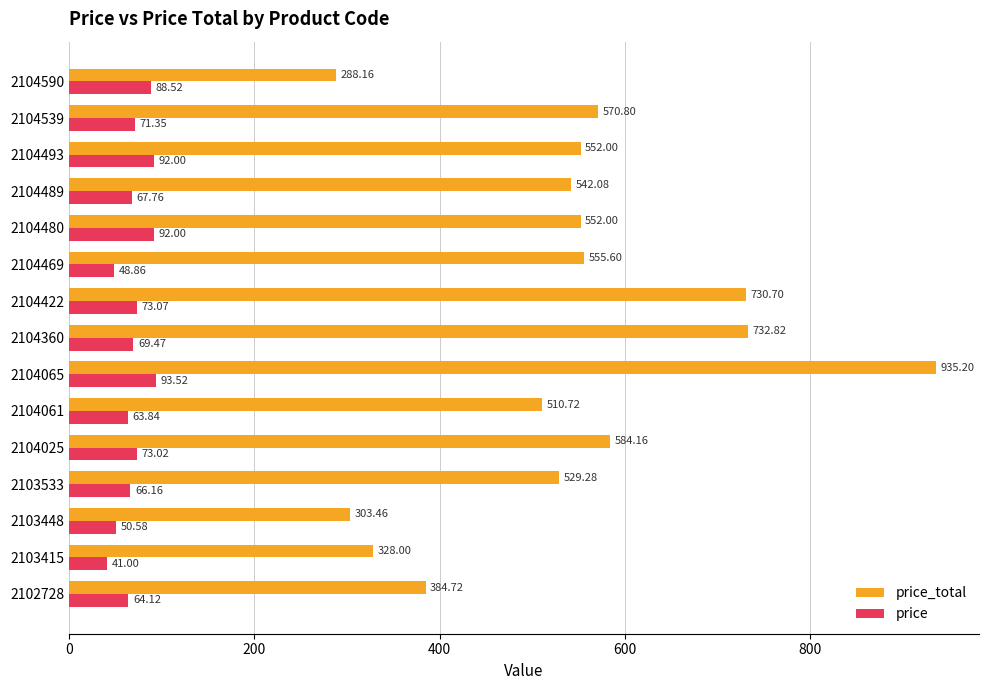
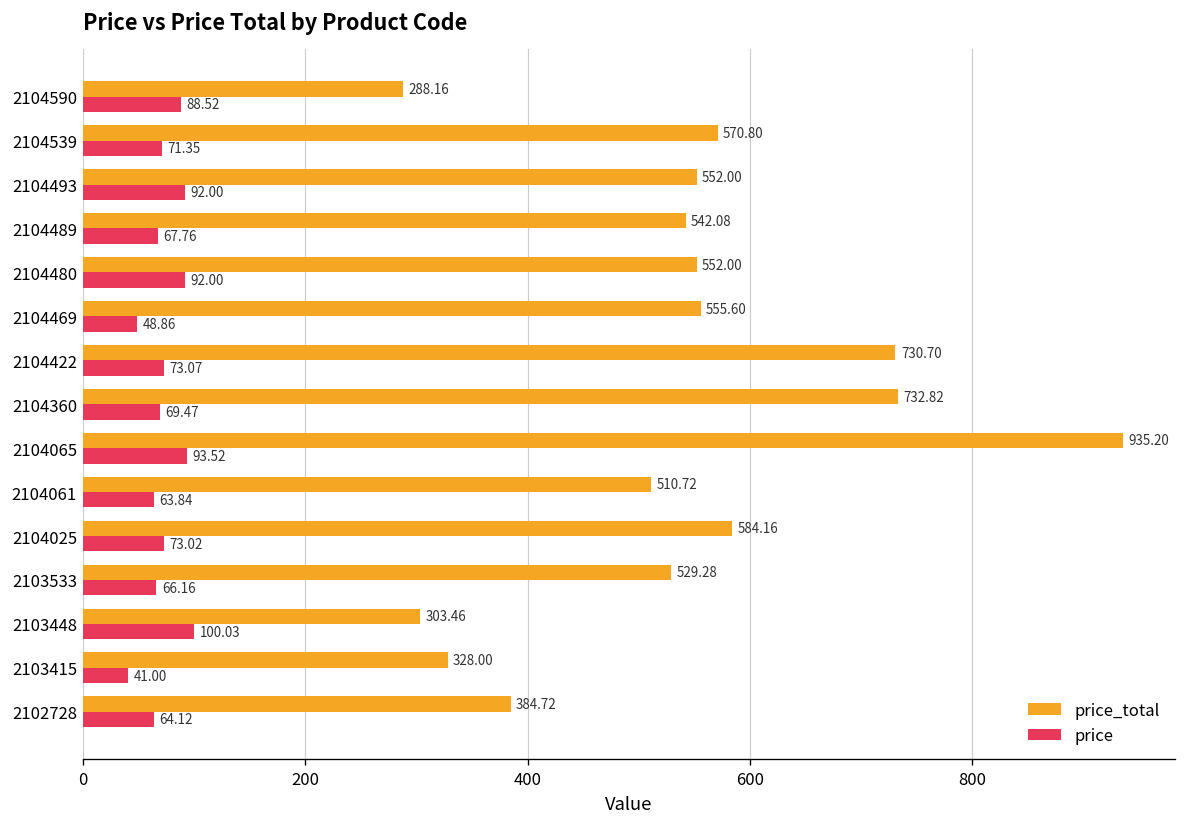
price, 2103448: 50.58 -> 100.03
